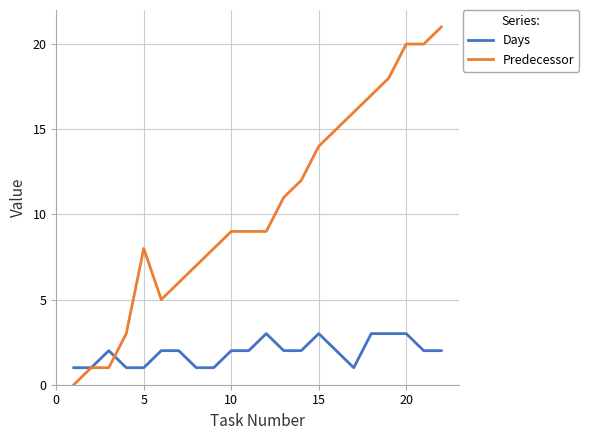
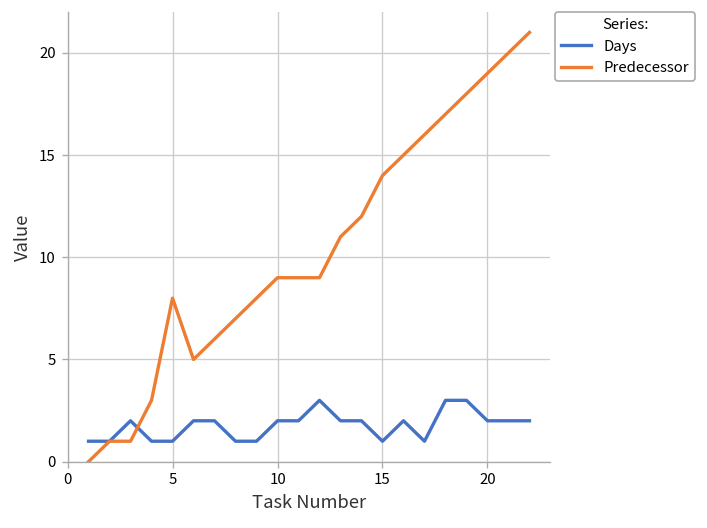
Days, 15: 3 -> 1
Days, 20: 3 -> 2
Predecessor, 20: 20 -> 19
